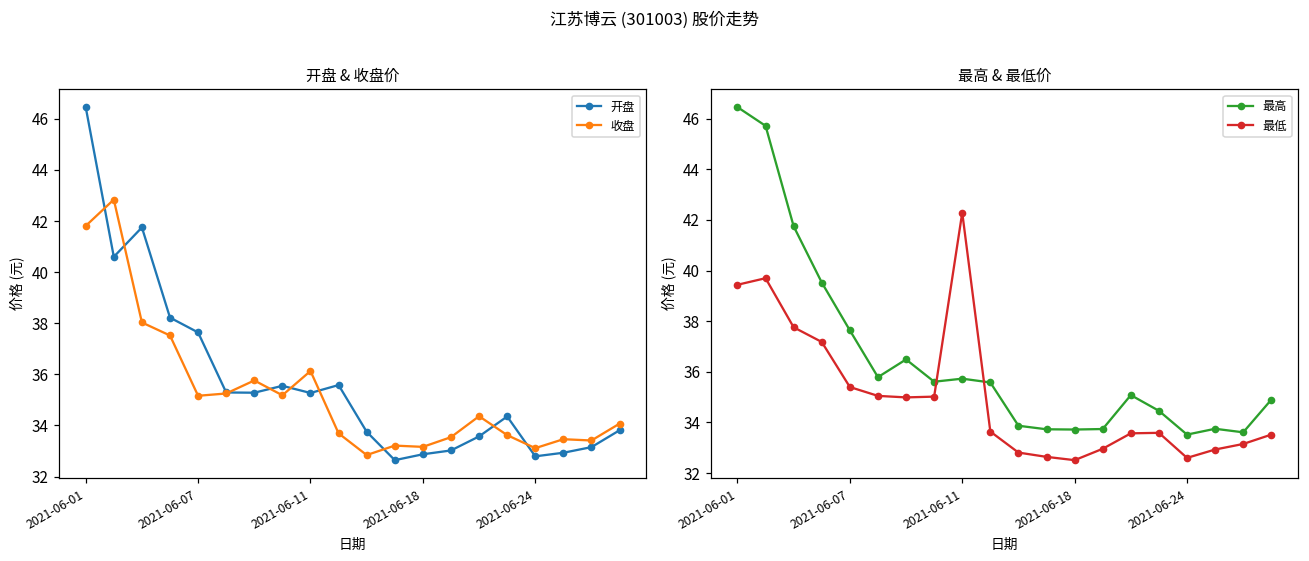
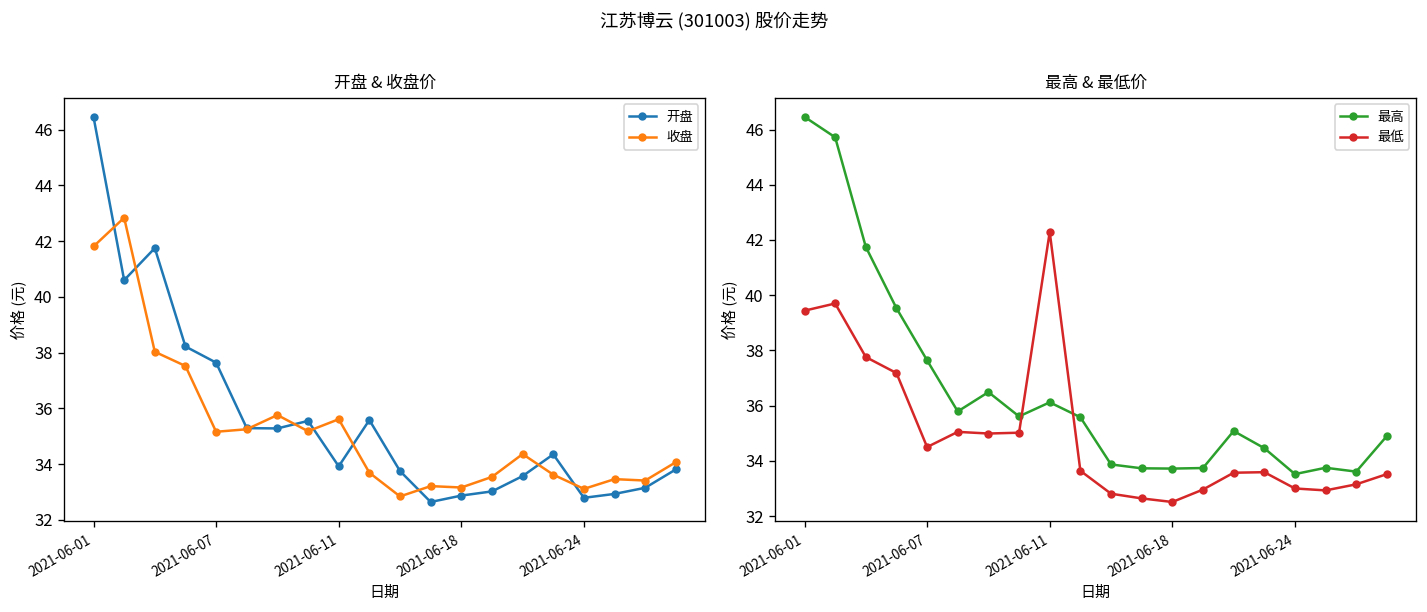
开盘 & 收盘价, 开盘, 2021-06-11: 35.3 -> 33.9
开盘 & 收盘价, 收盘, 2021-06-11: 36.1 -> 35.6
最高 & 最低价, 最低, 2021-06-07: 35.4 -> 34.5
最高 & 最低价, 最高, 2021-06-11: 35.7 -> 36.1
最高 & 最低价, 最低, 2021-06-24: 32.6 -> 33.0
